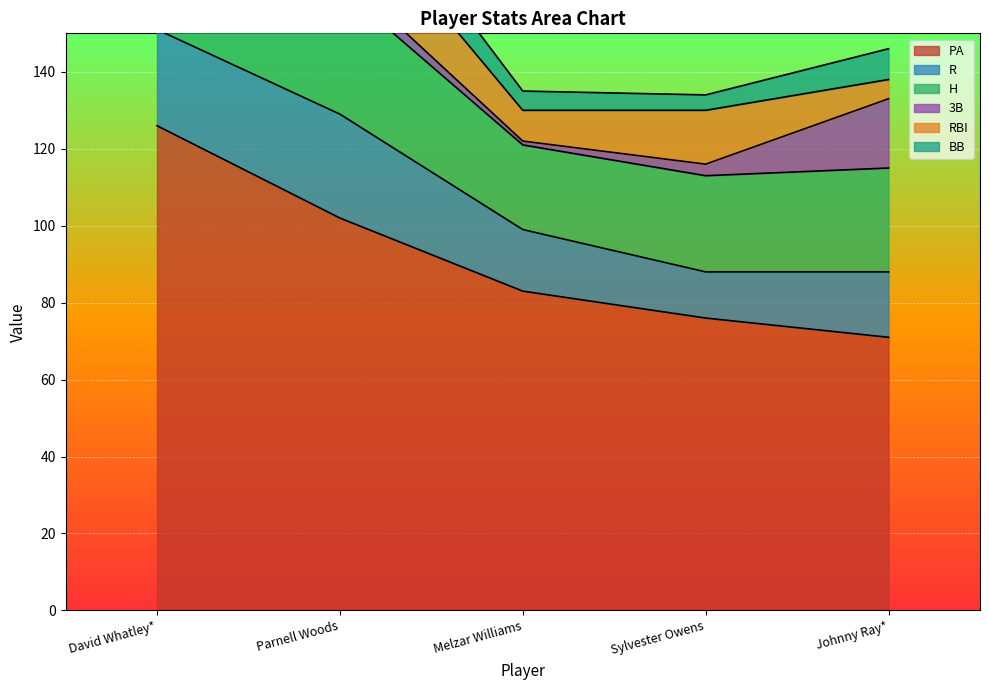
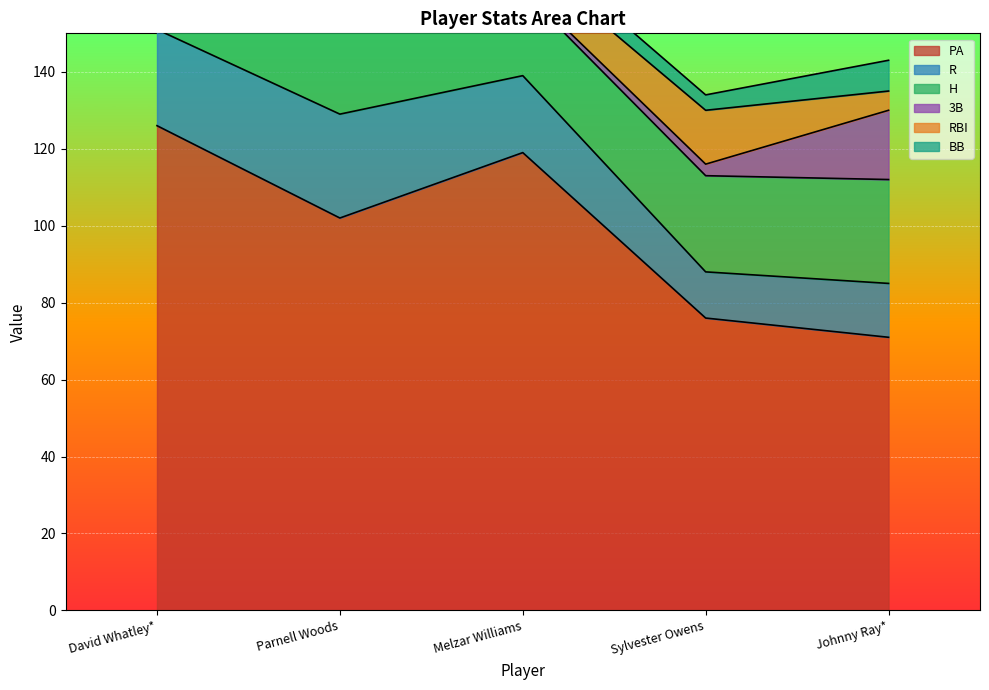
PA, Melzar Williams: 83 -> 119
R, Melzar Williams: 16 -> 20
R, Johnny Ray*: 17 -> 14
